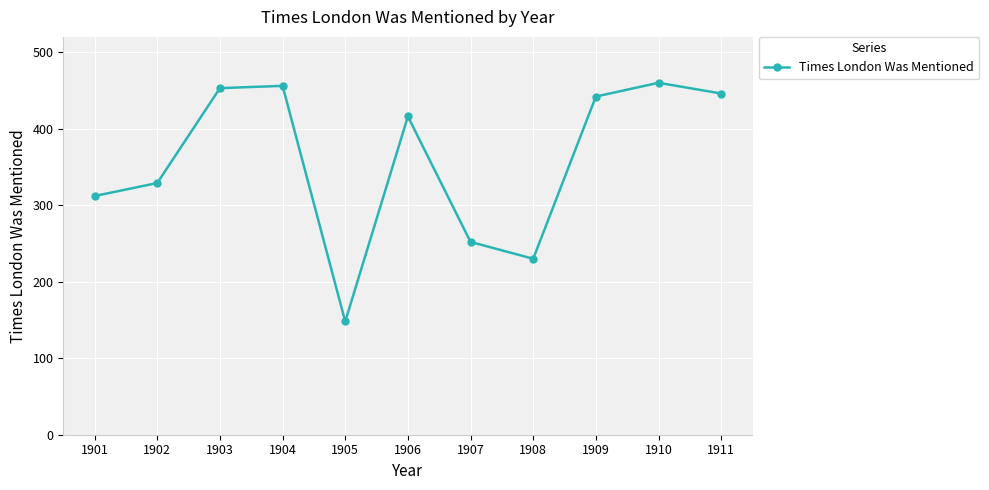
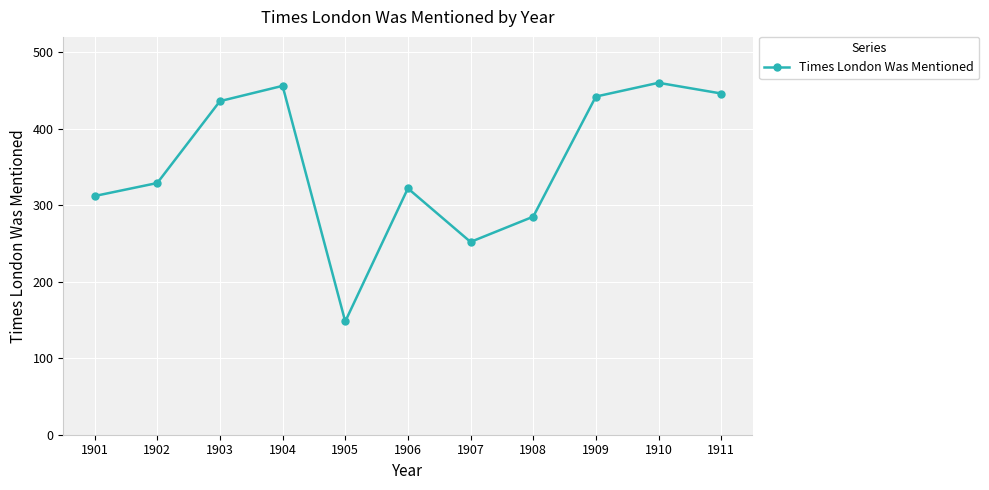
1903: 450 -> 440
1906: 420 -> 320
1908: 230 -> 290
